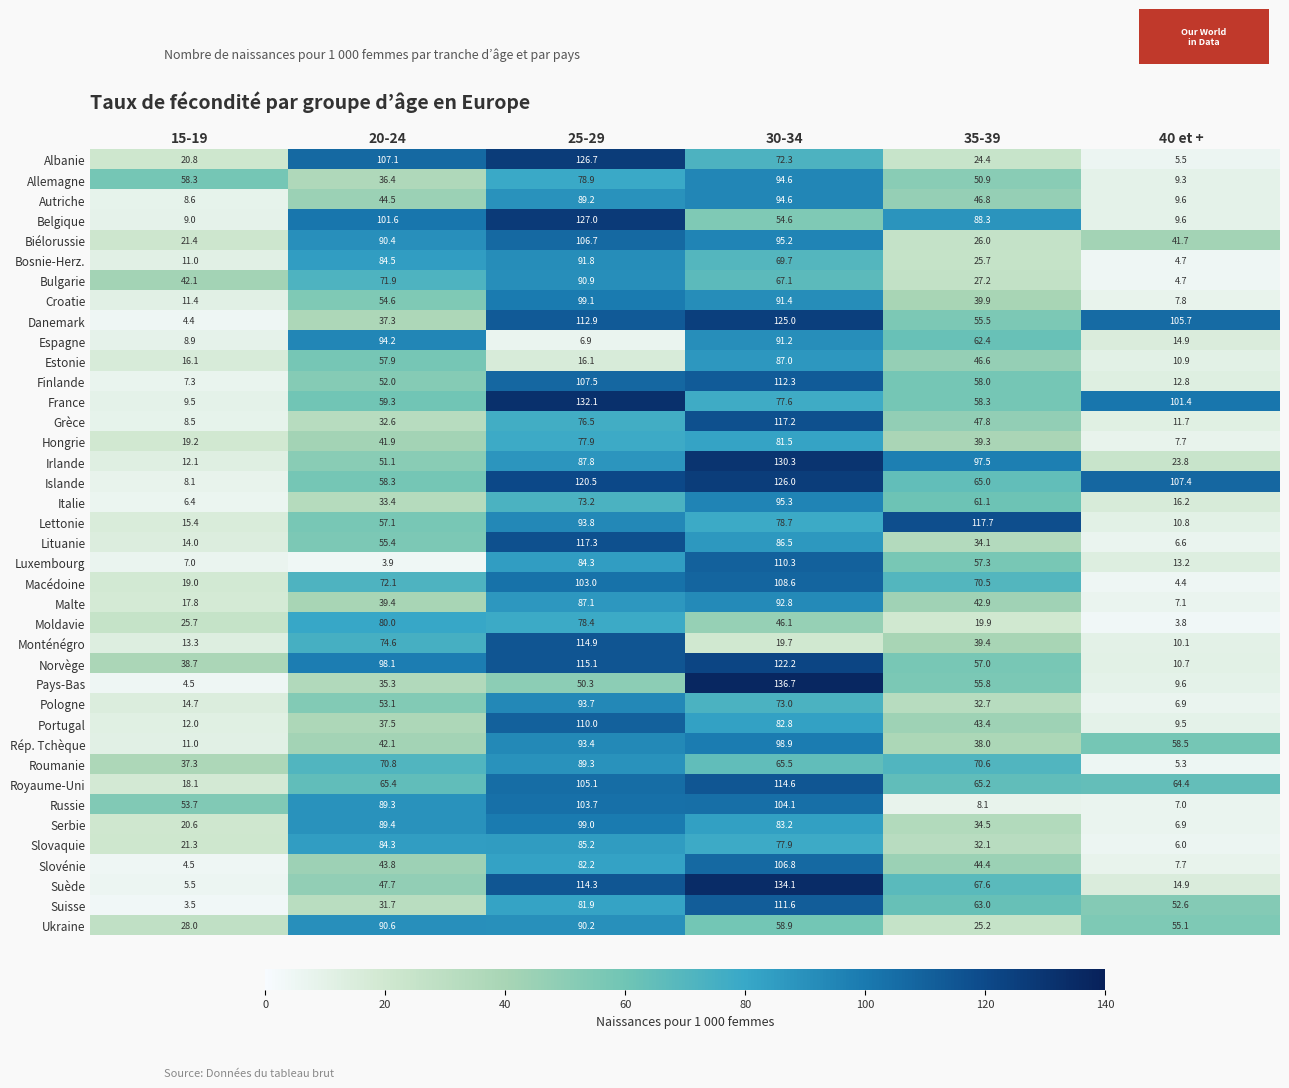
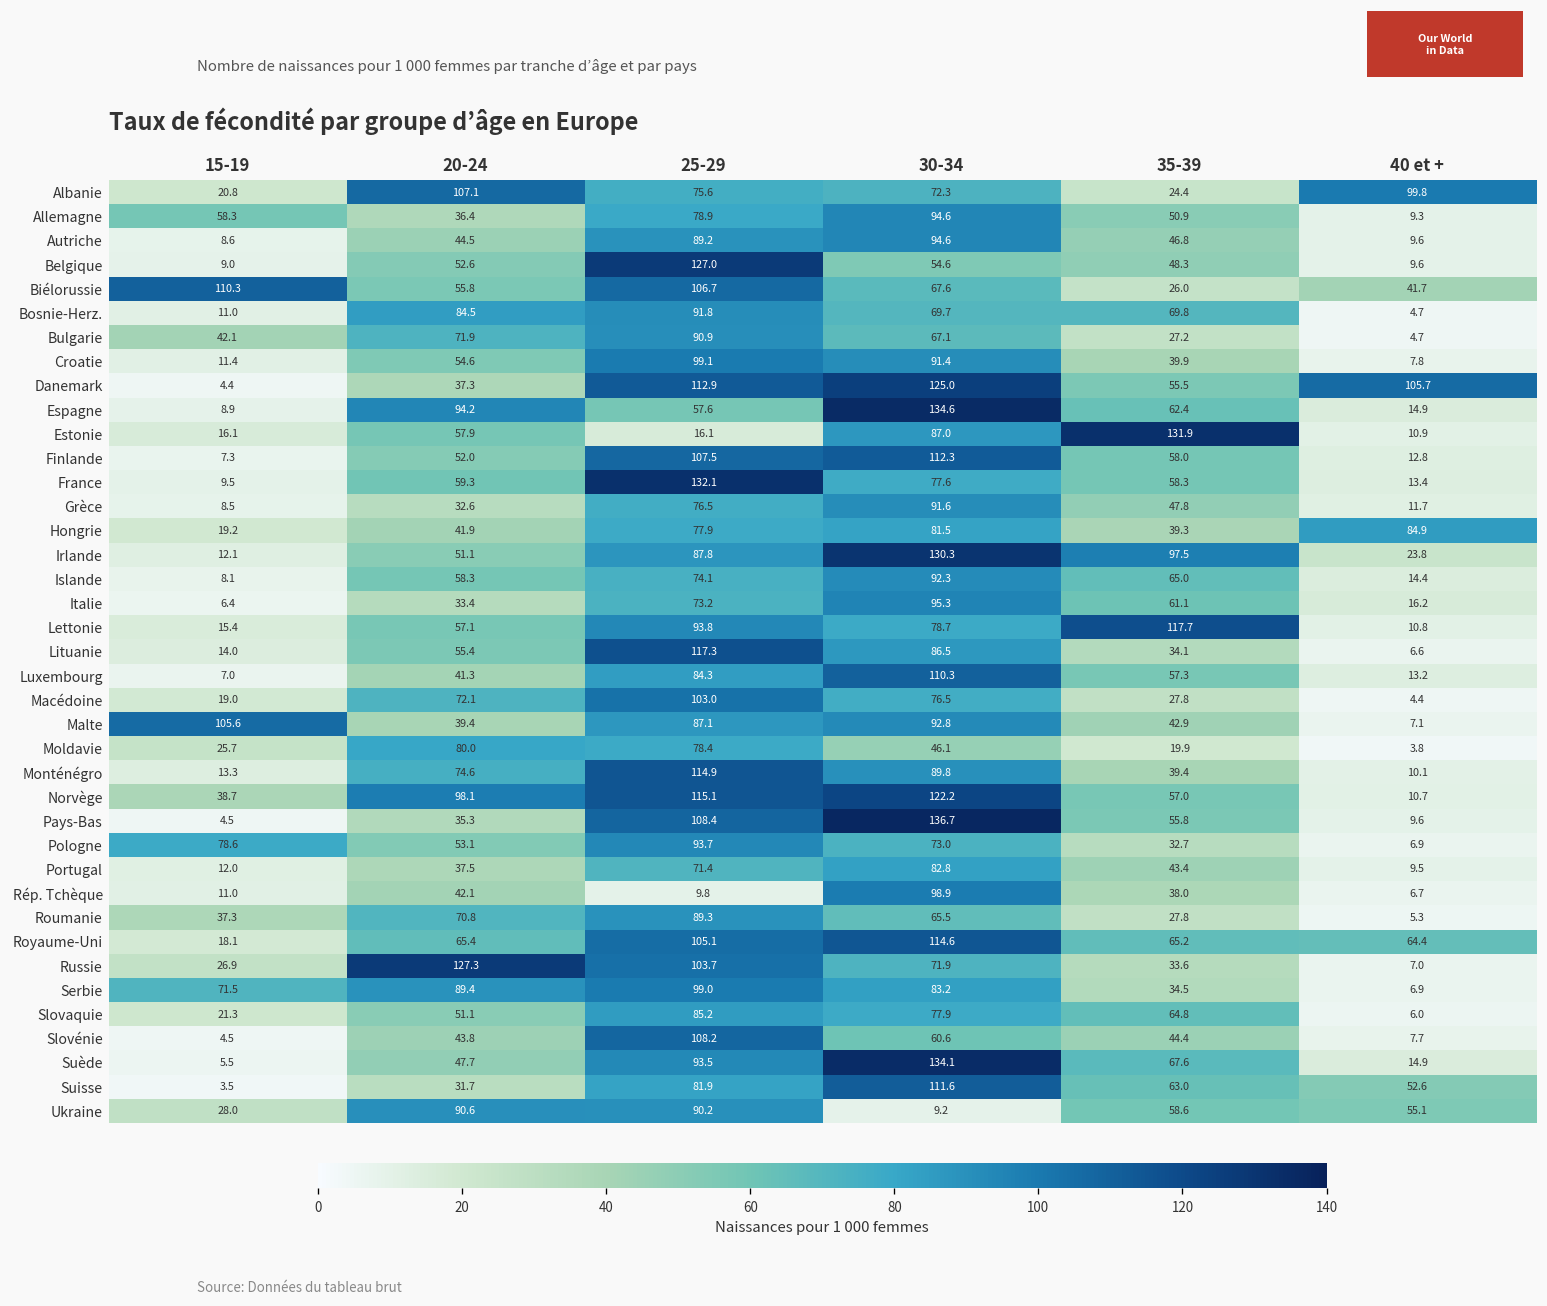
Albanie, 25-29: 126.7 -> 75.6
Albanie, 40 et +: 5.5 -> 99.8
Belgique, 20-24: 101.6 -> 52.6
Belgique, 35-39: 88.3 -> 48.3
Biélorussie, 15-19: 21.4 -> 110.3
Biélorussie, 20-24: 90.4 -> 55.8
Biélorussie, 30-34: 95.2 -> 67.6
Bosnie-Herz., 35-39: 25.7 -> 69.8
Espagne, 25-29: 6.9 -> 57.6
Espagne, 30-34: 91.2 -> 134.6
Estonie, 35-39: 46.6 -> 131.9
France, 40 et +: 101.4 -> 13.4
Grèce, 30-34: 117.2 -> 91.6
Hongrie, 40 et +: 7.7 -> 84.9
Islande, 25-29: 120.5 -> 74.1
Islande, 30-34: 126.0 -> 92.3
Islande, 40 et +: 107.4 -> 14.4
Luxembourg, 20-24: 3.9 -> 41.3
Macédoine, 30-34: 108.6 -> 76.5
Macédoine, 35-39: 70.5 -> 27.8
Malte, 15-19: 17.8 -> 105.6
Monténégro, 30-34: 19.7 -> 89.8
Pays-Bas, 25-29: 50.3 -> 108.4
Pologne, 15-19: 14.7 -> 78.6
Portugal, 25-29: 110.0 -> 71.4
Rép. Tchèque, 25-29: 93.4 -> 9.8
Rép. Tchèque, 40 et +: 58.5 -> 6.7
Roumanie, 35-39: 70.6 -> 27.8
Russie, 15-19: 53.7 -> 26.9
Russie, 20-24: 89.3 -> 127.3
Russie, 30-34: 104.1 -> 71.9
Russie, 35-39: 8.1 -> 33.6
Serbie, 15-19: 20.6 -> 71.5
Slovaquie, 20-24: 84.3 -> 51.1
Slovaquie, 35-39: 32.1 -> 64.8
Slovénie, 25-29: 82.2 -> 108.2
Slovénie, 30-34: 106.8 -> 60.6
Suède, 25-29: 114.3 -> 93.5
Ukraine, 30-34: 58.9 -> 9.2
Ukraine, 35-39: 25.2 -> 58.6
